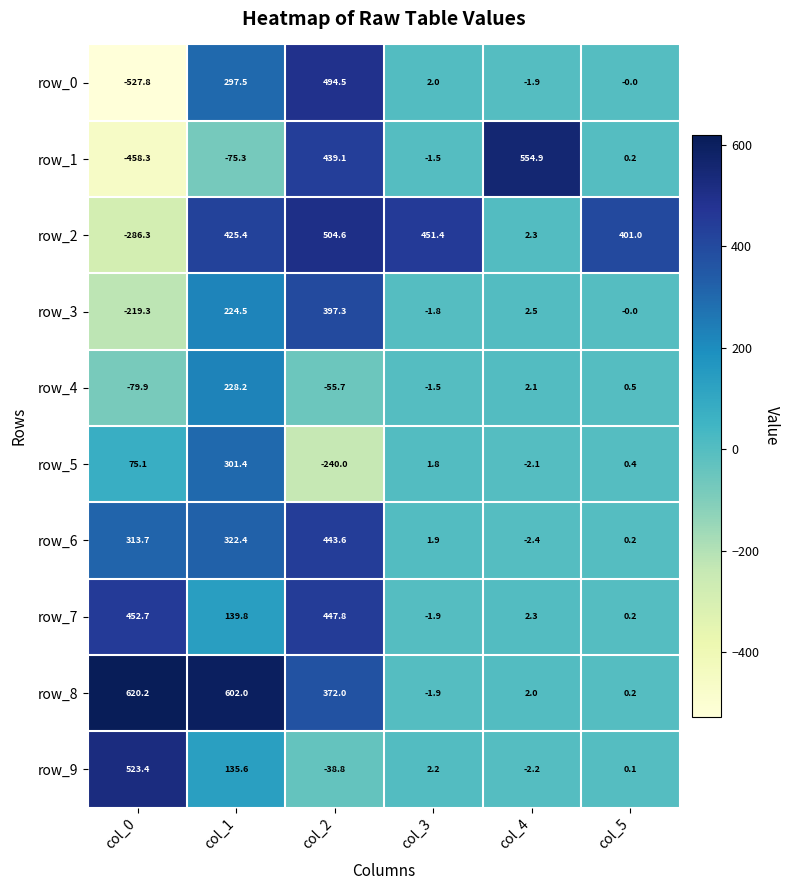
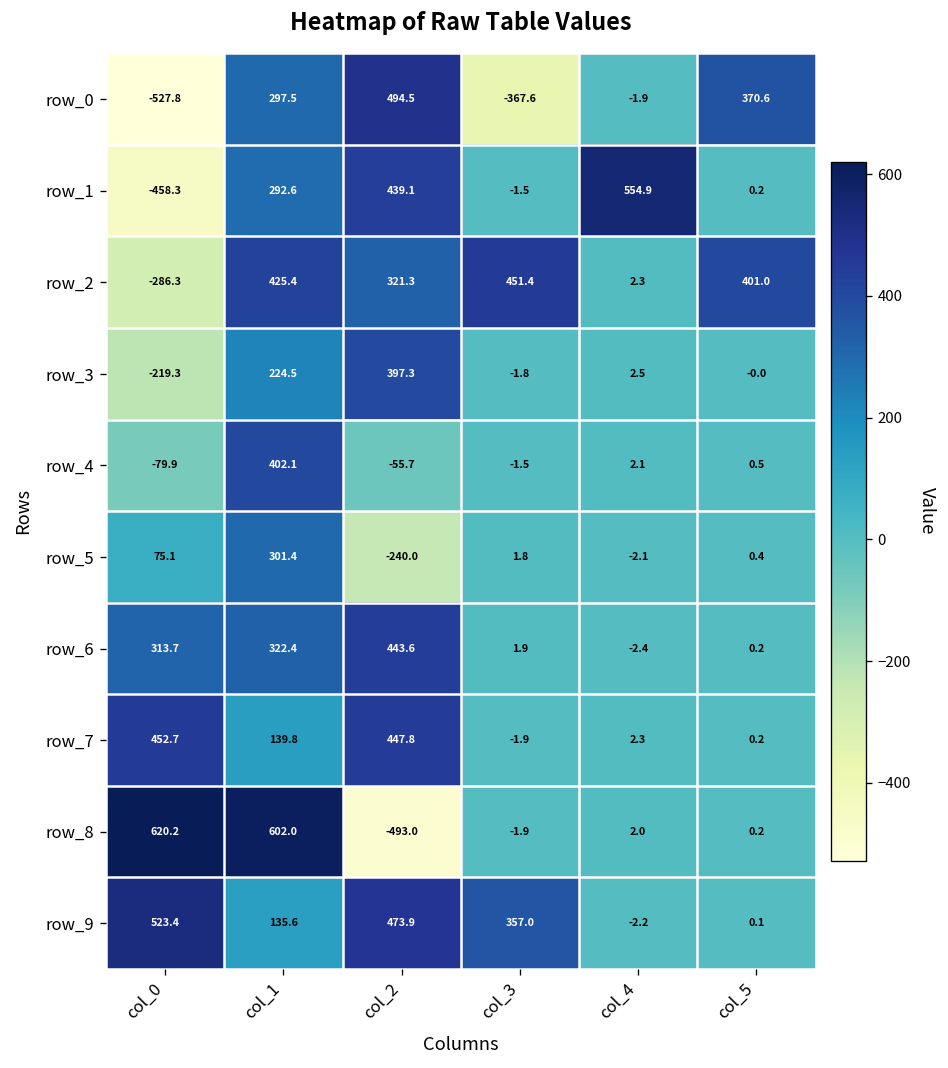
row_0, col_3: 2.0 -> -367.6
row_0, col_5: -0.0 -> 370.6
row_1, col_1: -75.3 -> 292.6
row_2, col_2: 504.6 -> 321.3
row_4, col_1: 228.2 -> 402.1
row_8, col_2: 372.0 -> -493.0
row_9, col_2: -38.8 -> 473.9
row_9, col_3: 2.2 -> 357.0
